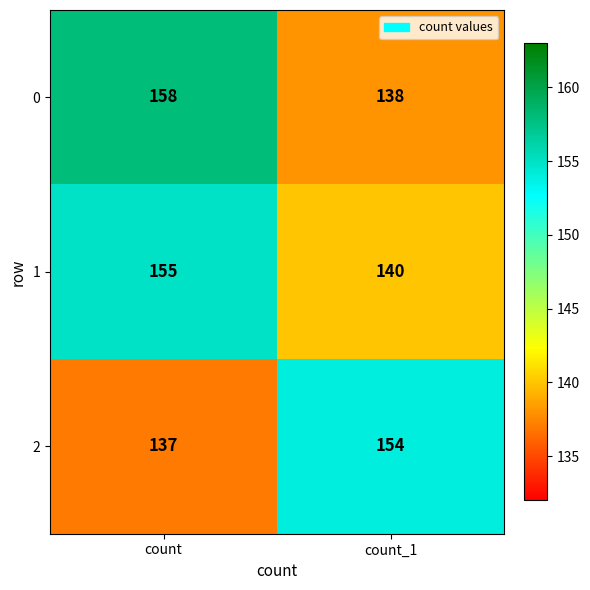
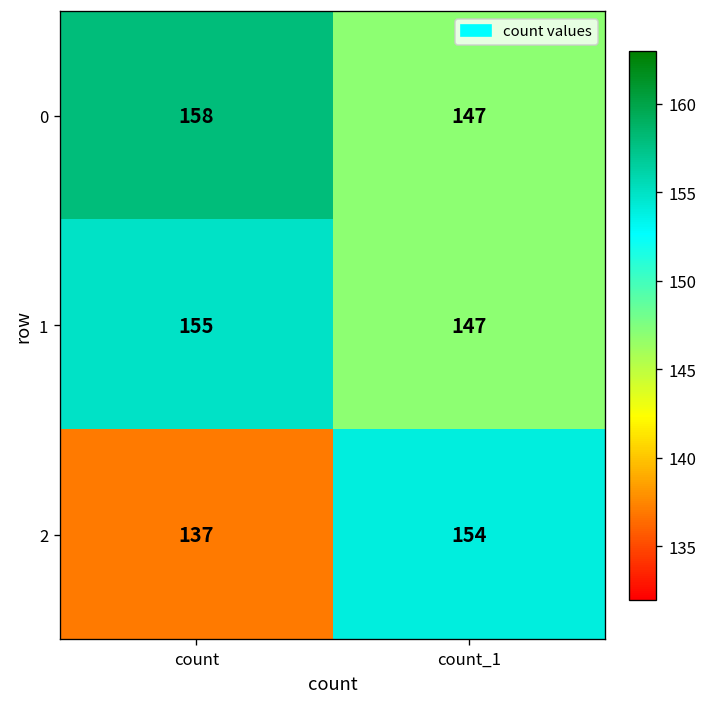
0, count_1: 138 -> 147
1, count_1: 140 -> 147
